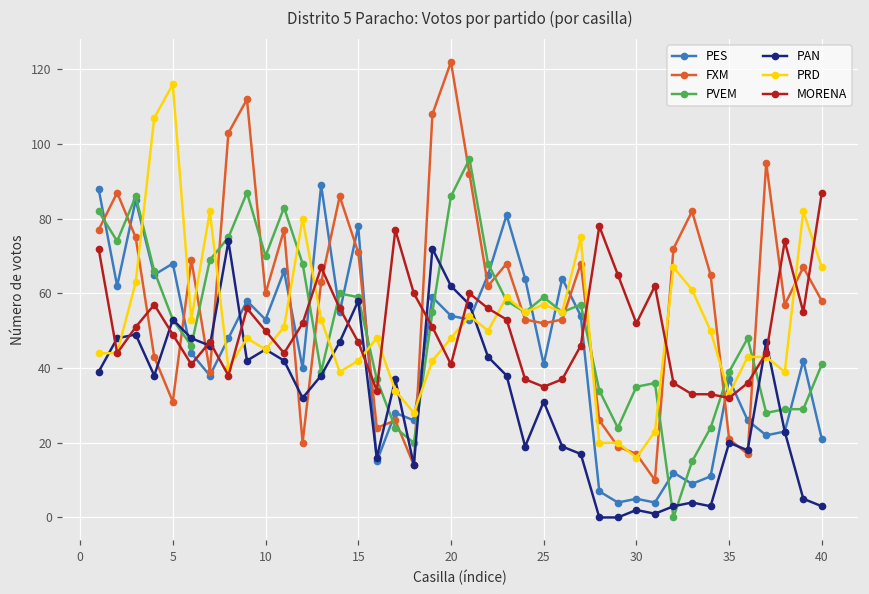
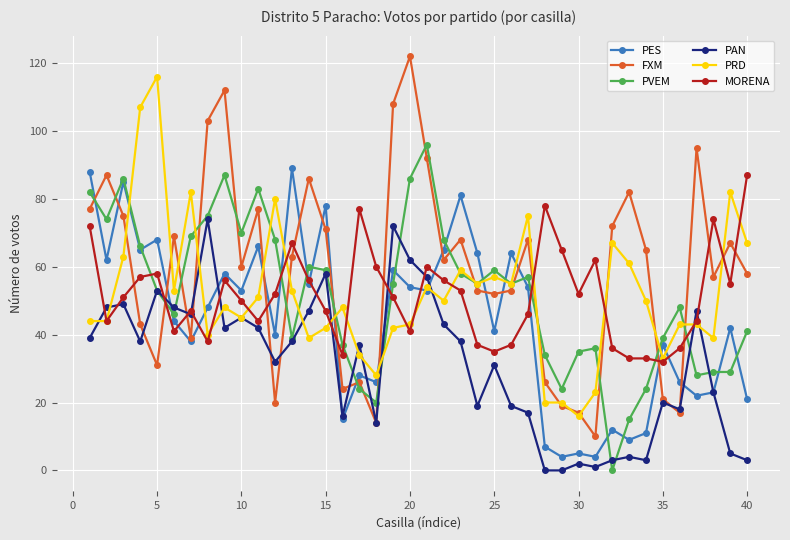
MORENA, 5: 49 -> 58
PRD, 20: 48 -> 43
